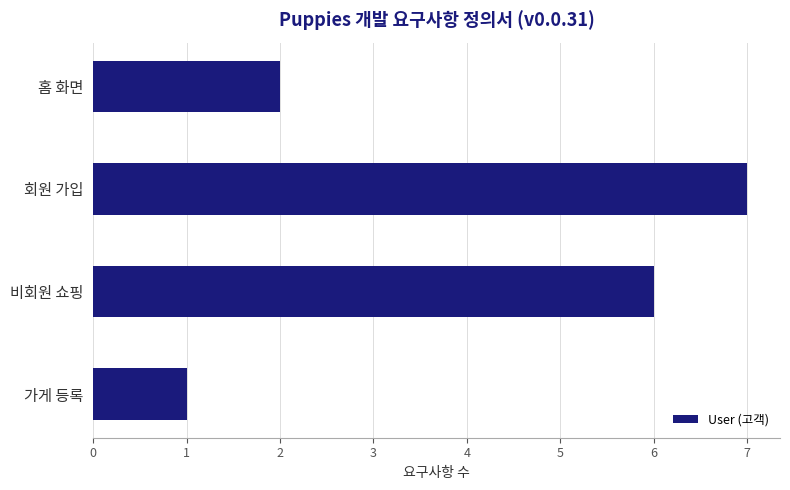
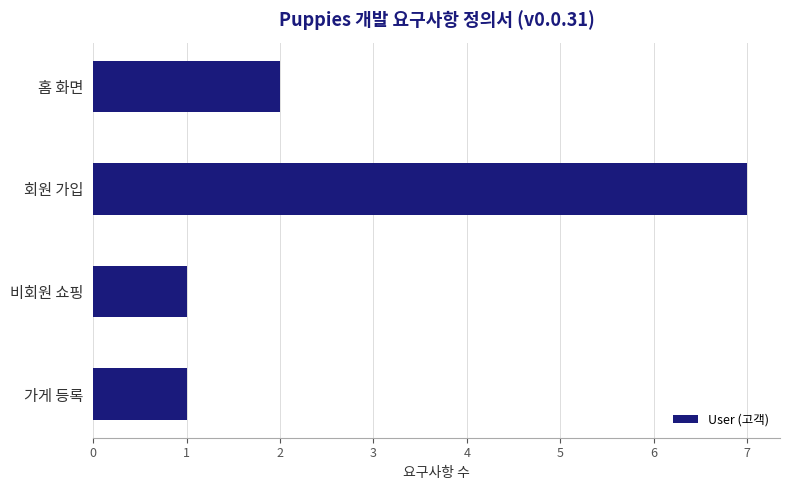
비회원 쇼핑: 6 -> 1
